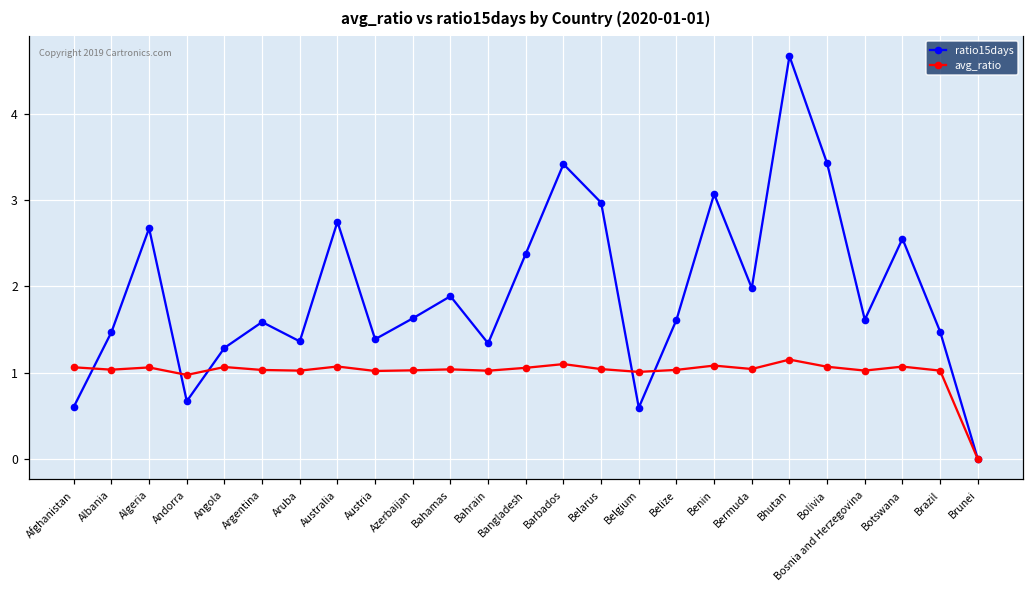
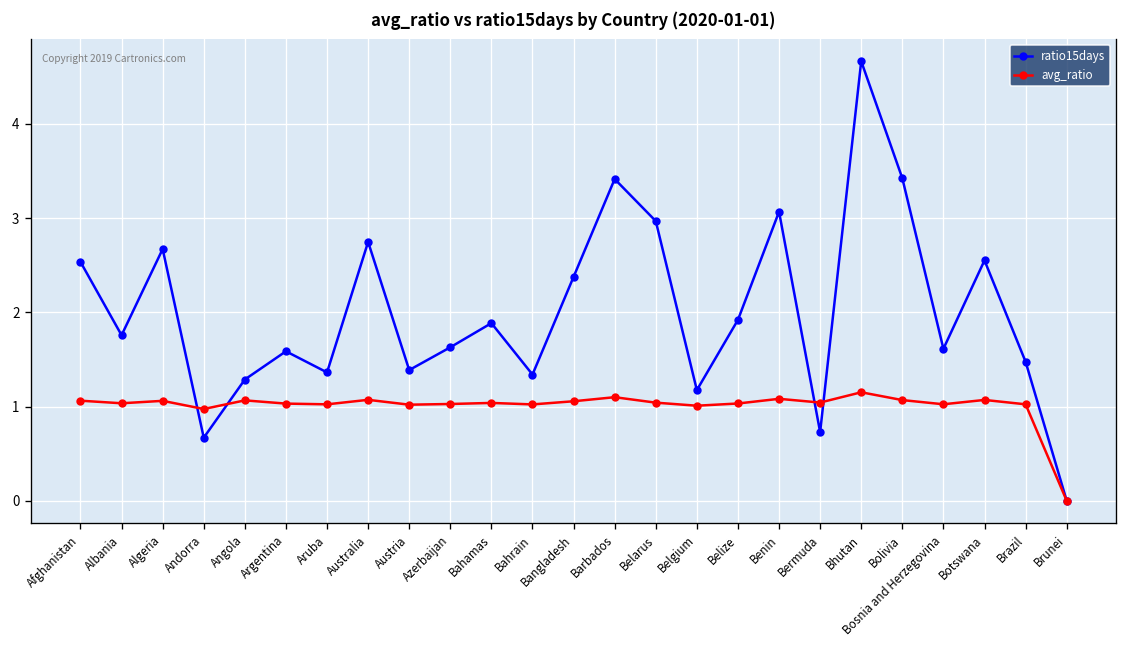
ratio15days, Afghanistan: 0.6 -> 2.5
ratio15days, Albania: 1.5 -> 1.8
ratio15days, Belgium: 0.6 -> 1.2
ratio15days, Belize: 1.6 -> 1.9
ratio15days, Bermuda: 2.0 -> 0.7
